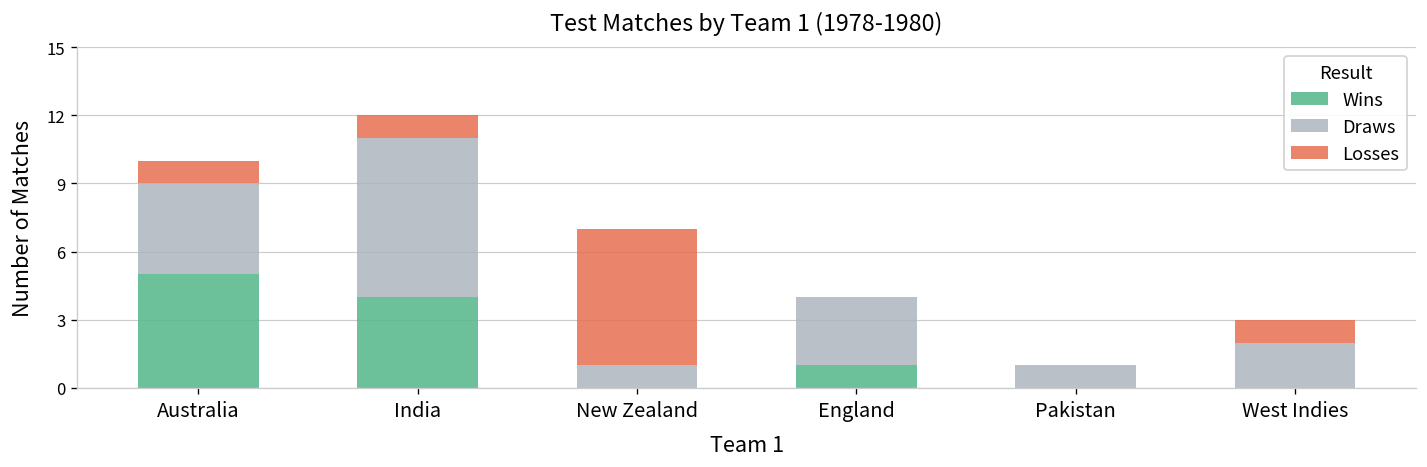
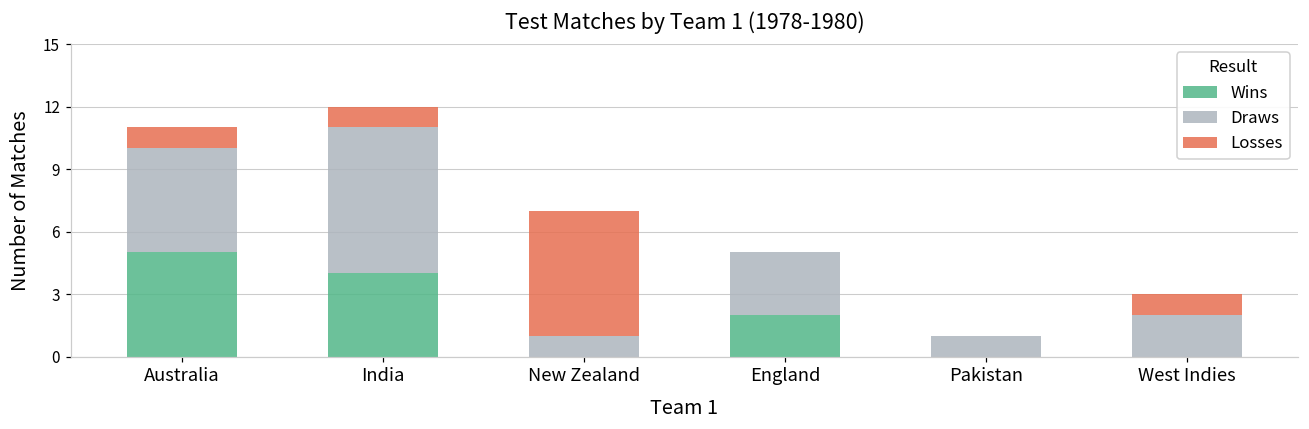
Draws, Australia: 4 -> 5
Wins, England: 1 -> 2
